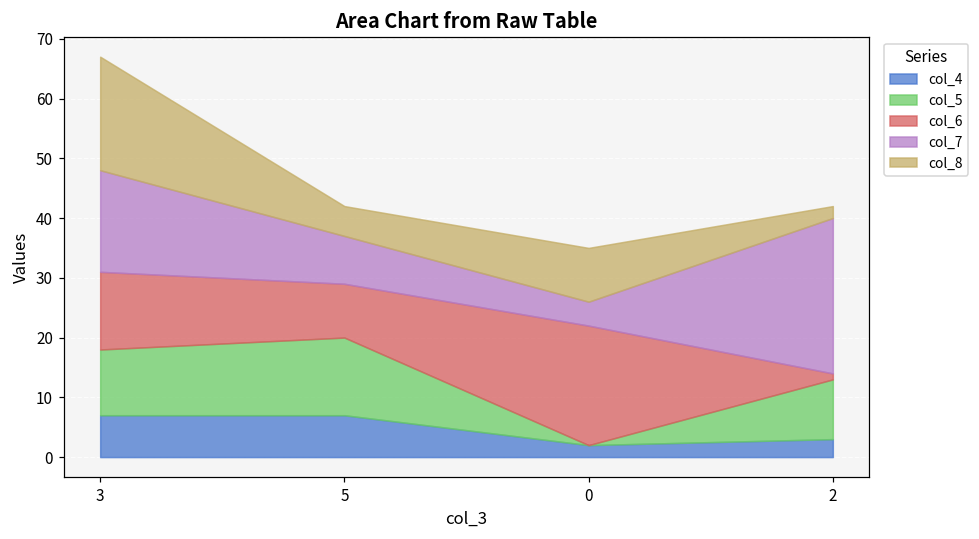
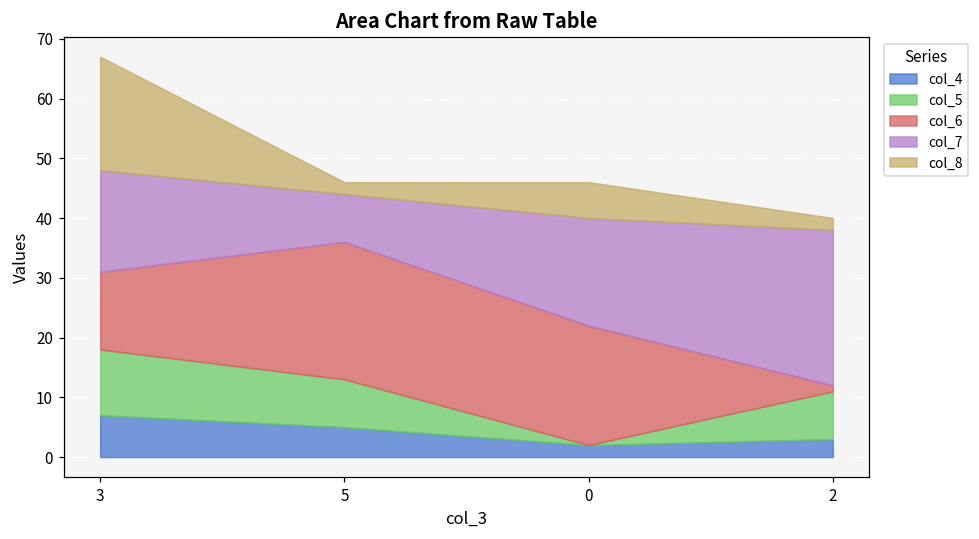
col_4, 5: 7 -> 5
col_5, 5: 13 -> 8
col_6, 5: 9 -> 23
col_8, 5: 5 -> 2
col_7, 0: 4 -> 18
col_8, 0: 9 -> 6
col_5, 2: 10 -> 8
